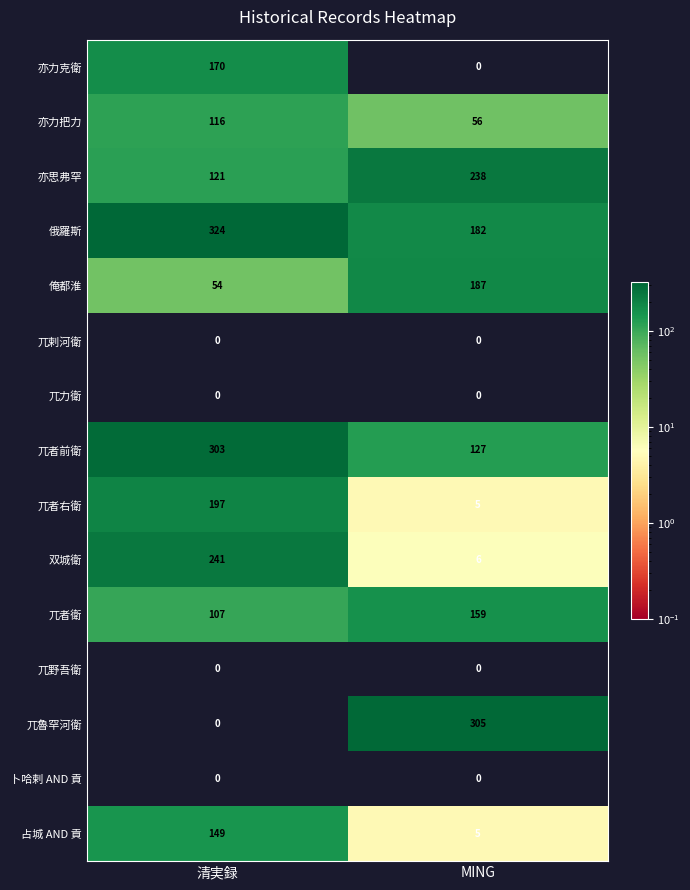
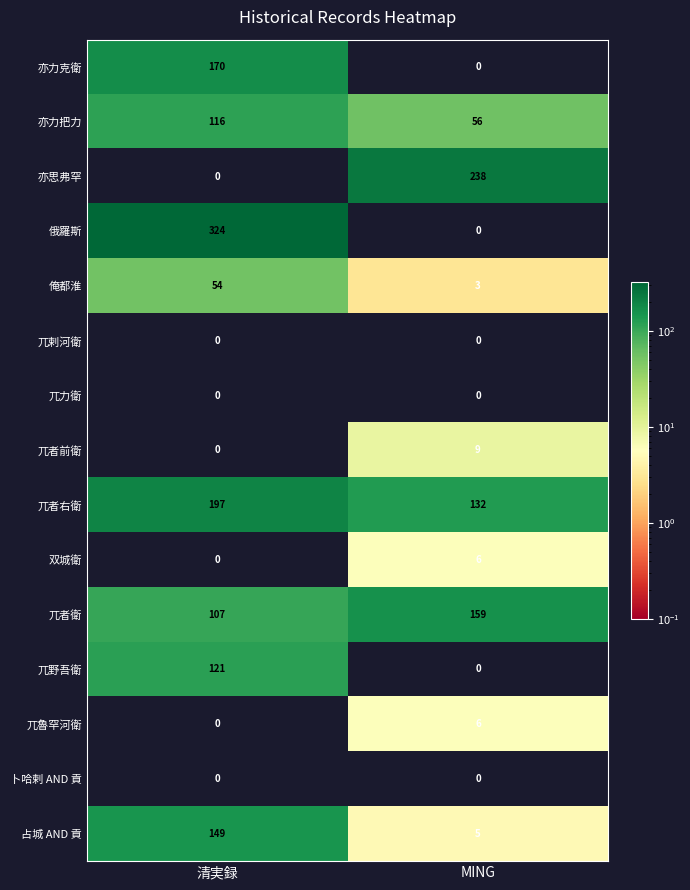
亦思弗罕, 清実録: 121 -> 0
俄羅斯, MING: 182 -> 0
俺都淮, MING: 187 -> 3
兀者前衛, 清実録: 303 -> 0
兀者前衛, MING: 127 -> 9
兀者右衛, MING: 5 -> 132
双城衛, 清実録: 241 -> 0
兀野吾衛, 清実録: 0 -> 121
兀魯罕河衛, MING: 305 -> 6
